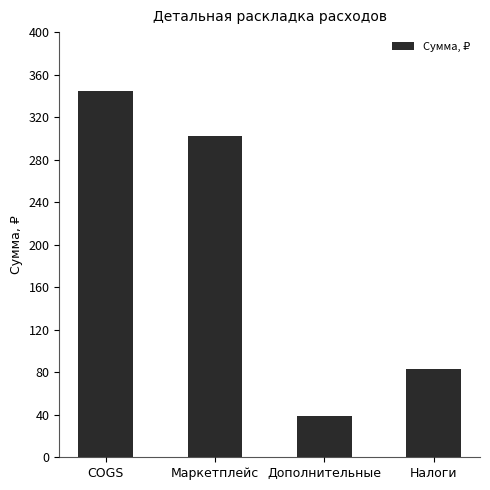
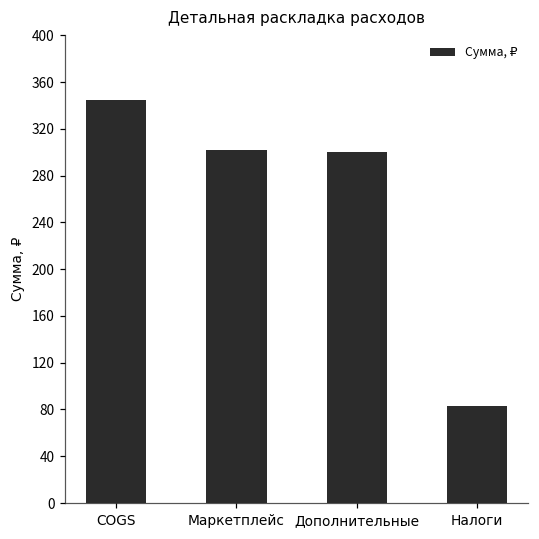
Дополнительные: 39 -> 300
